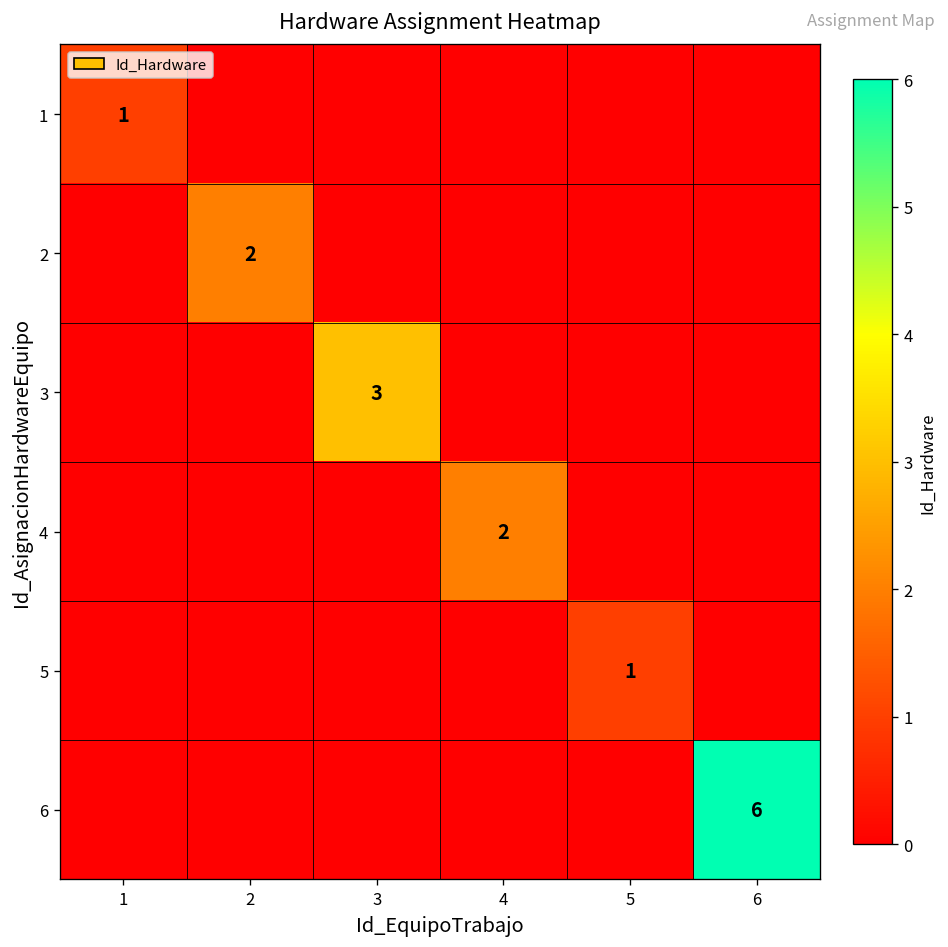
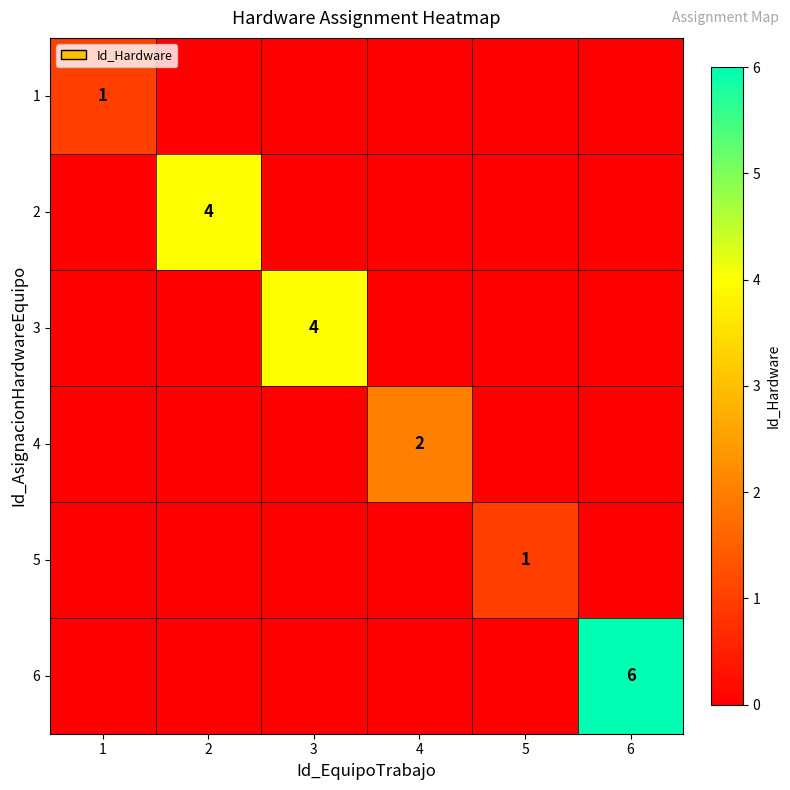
2, 2: 2 -> 4
3, 3: 3 -> 4
